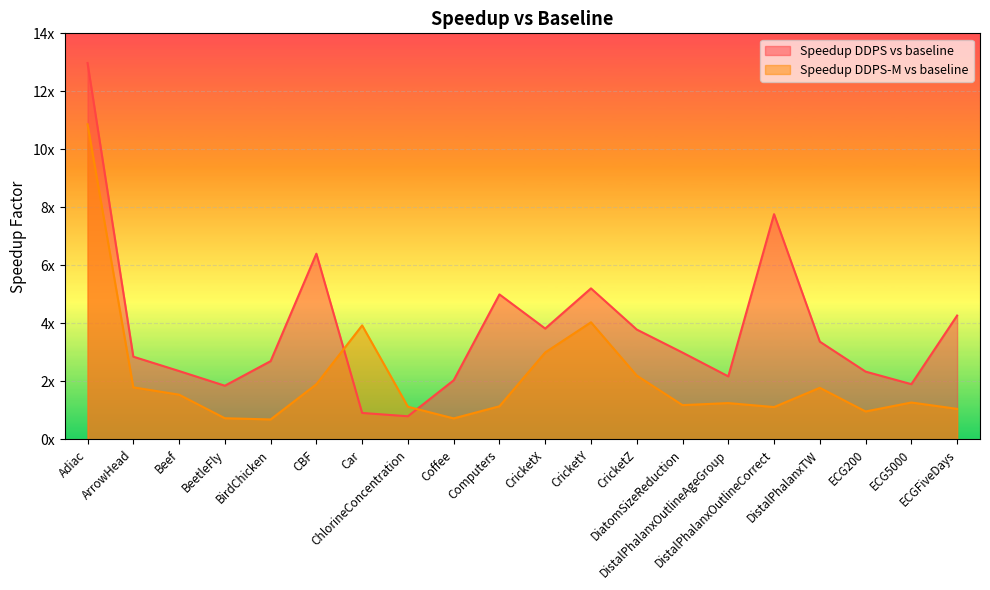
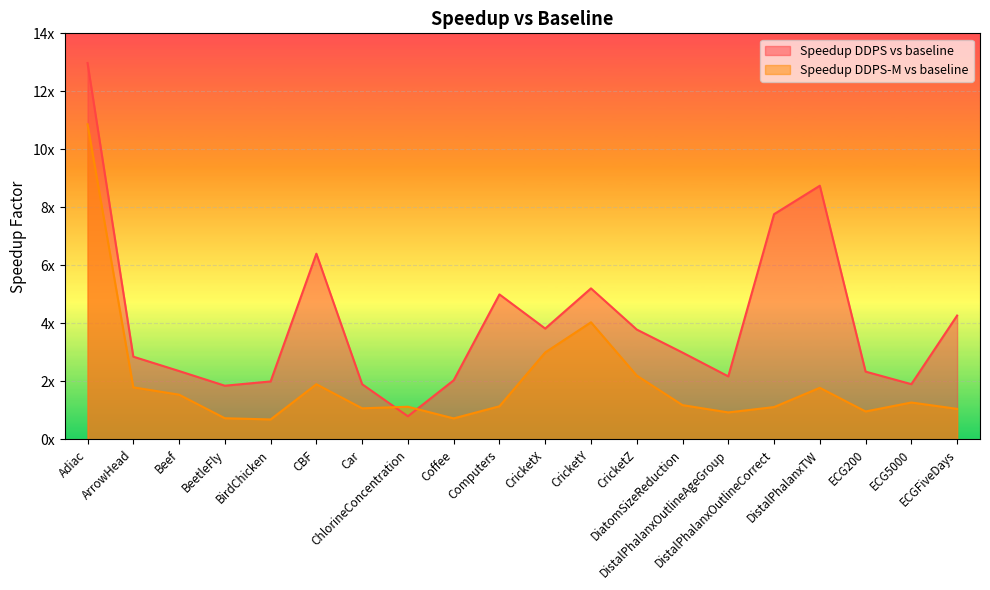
Speedup DDPS vs baseline, BirdChicken: 2.7x -> 2.0x
Speedup DDPS vs baseline, Car: 0.9x -> 1.9x
Speedup DDPS-M vs baseline, Car: 3.9x -> 1.1x
Speedup DDPS-M vs baseline, DistalPhalanxOutlineAgeGroup: 1.3x -> 0.9x
Speedup DDPS vs baseline, DistalPhalanxTW: 3.4x -> 8.7x
